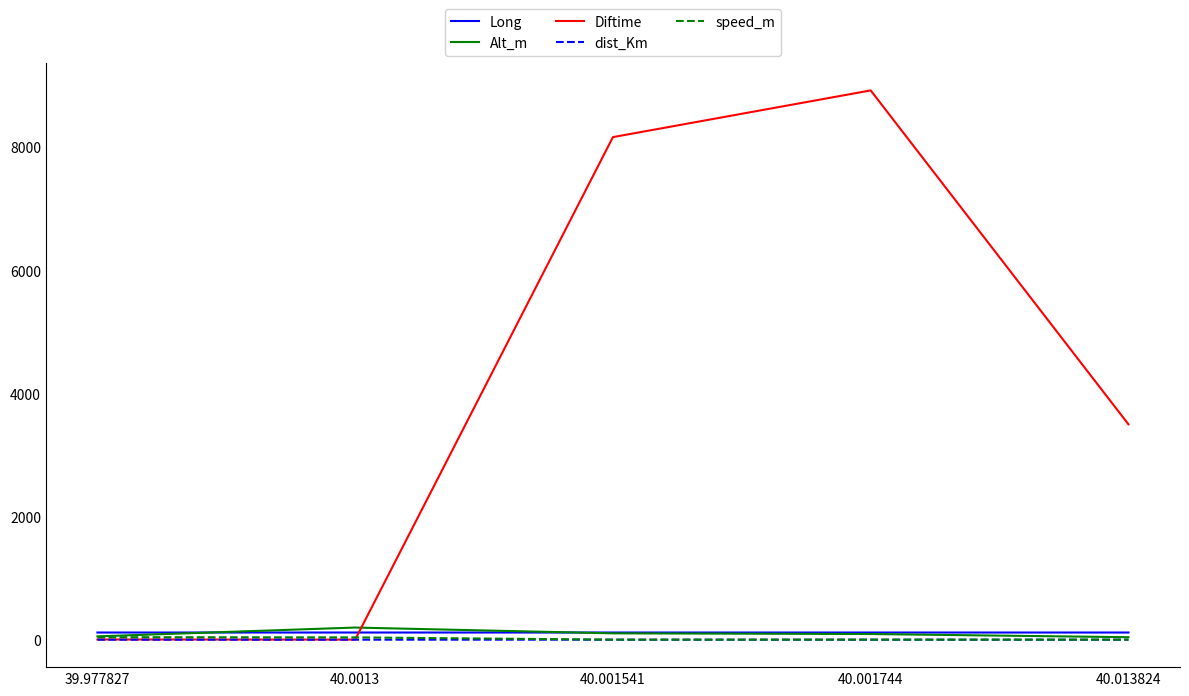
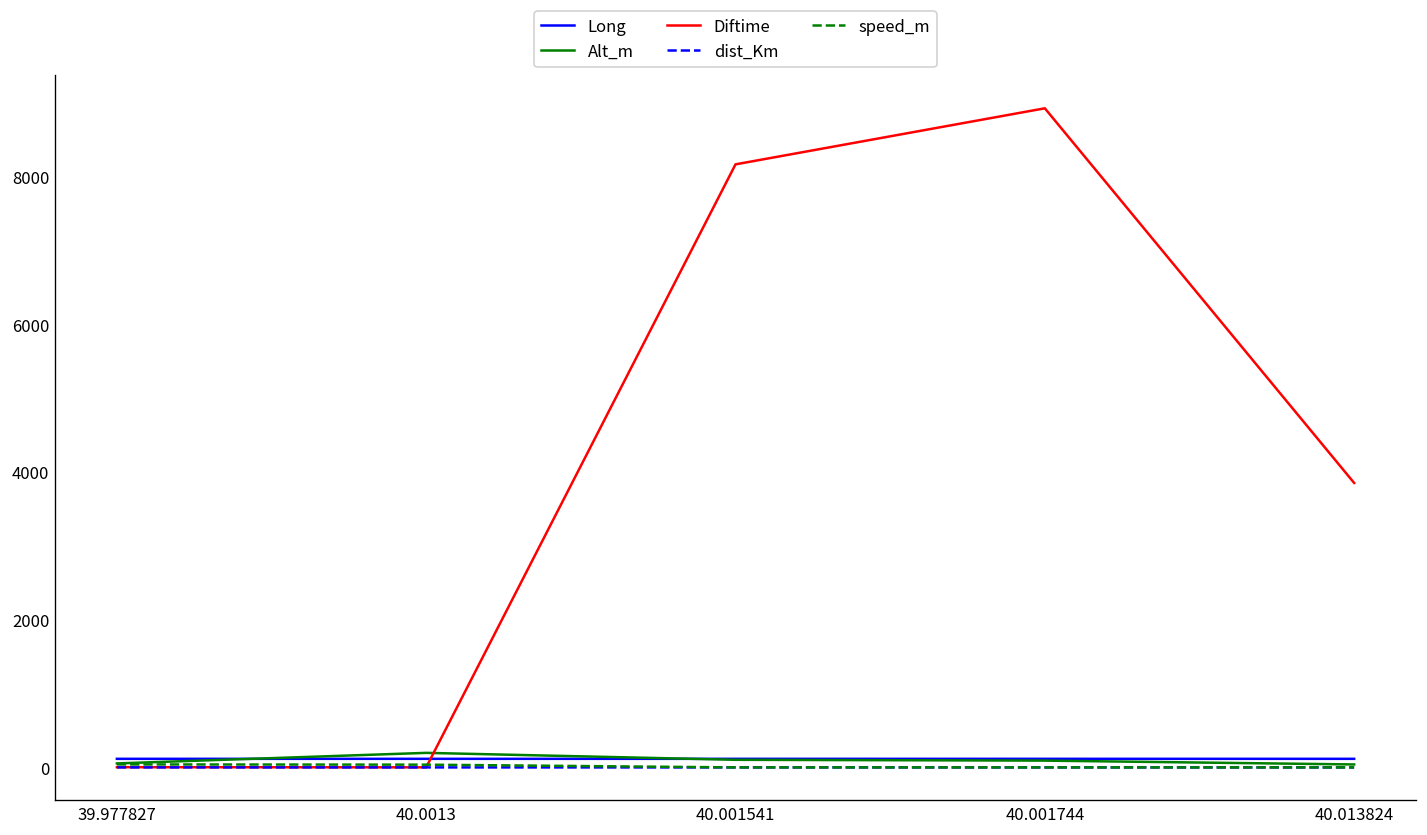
Diftime, 40.013824: 3500 -> 3900
